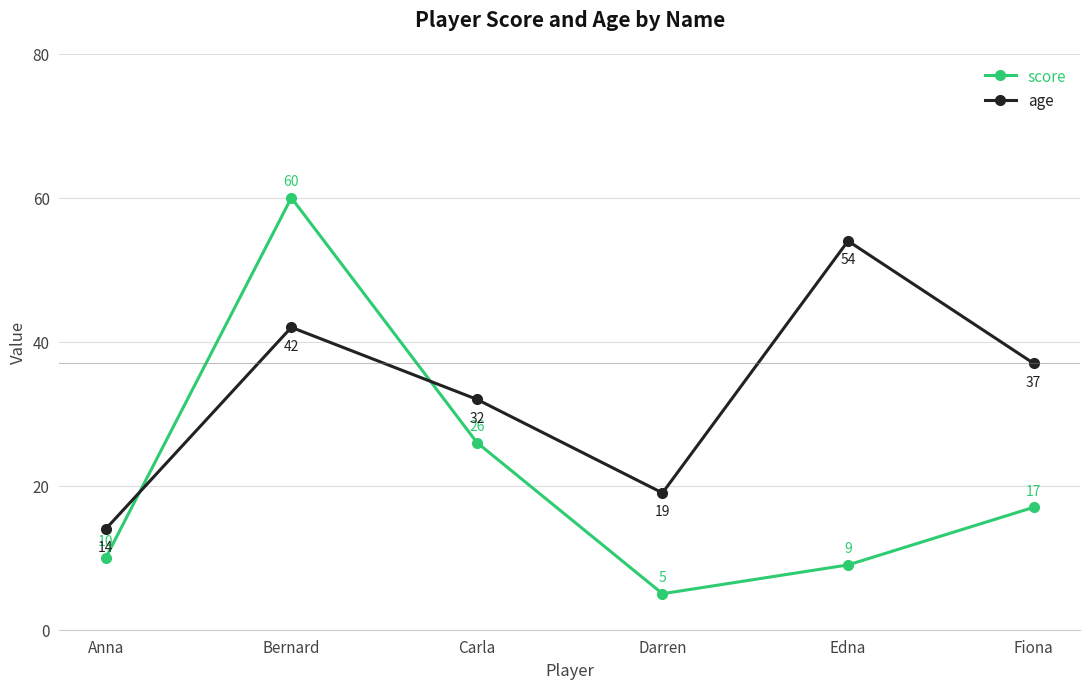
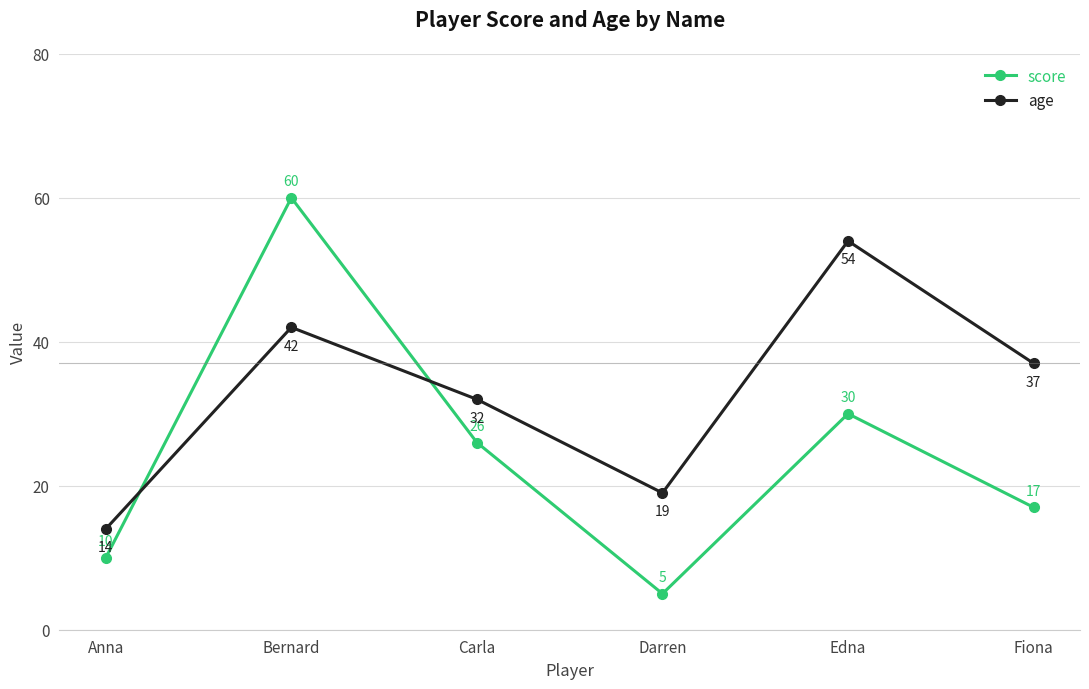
score, Edna: 9 -> 30
